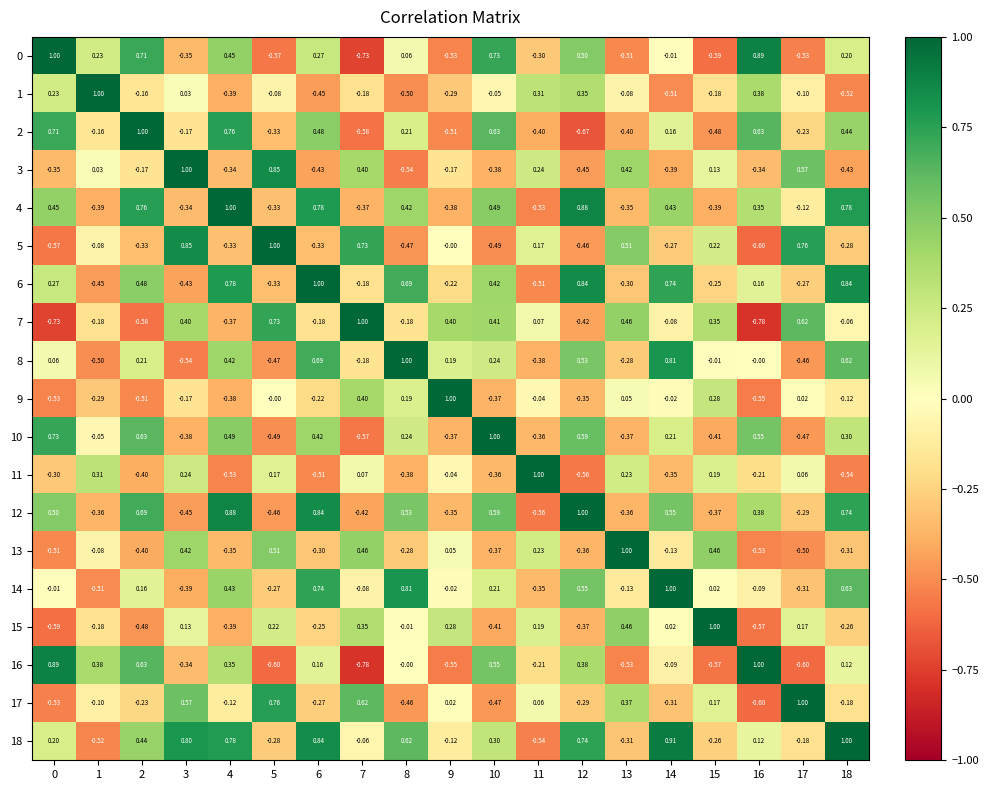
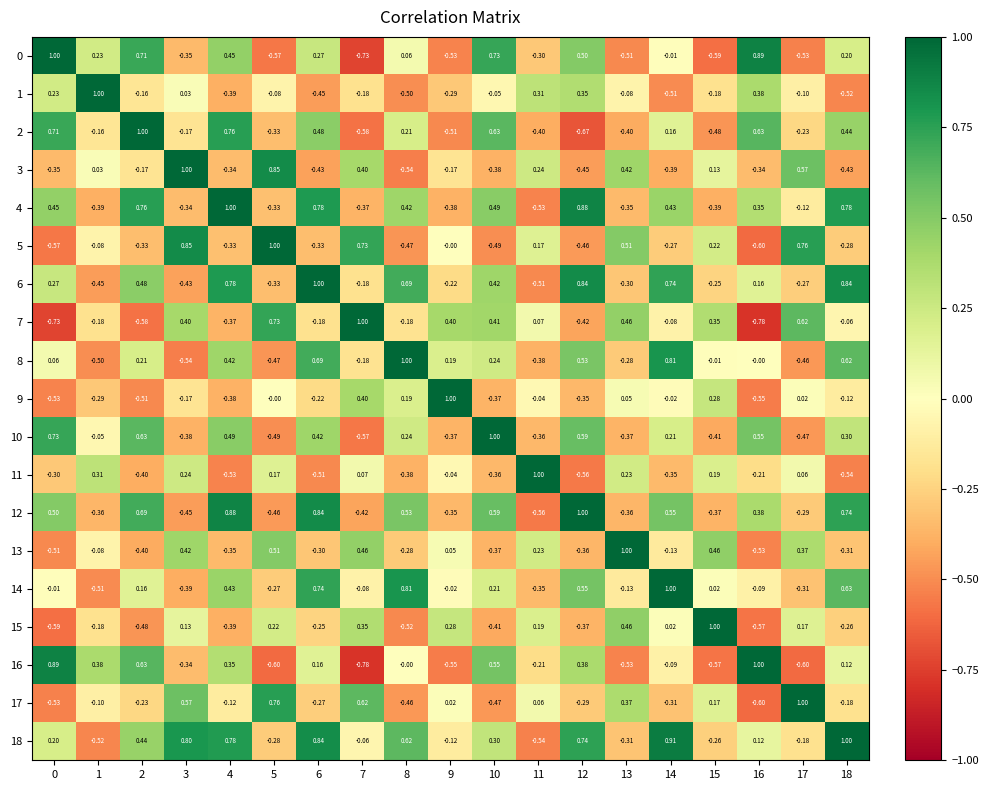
13, 17: -0.50 -> 0.37
15, 8: -0.01 -> -0.52
